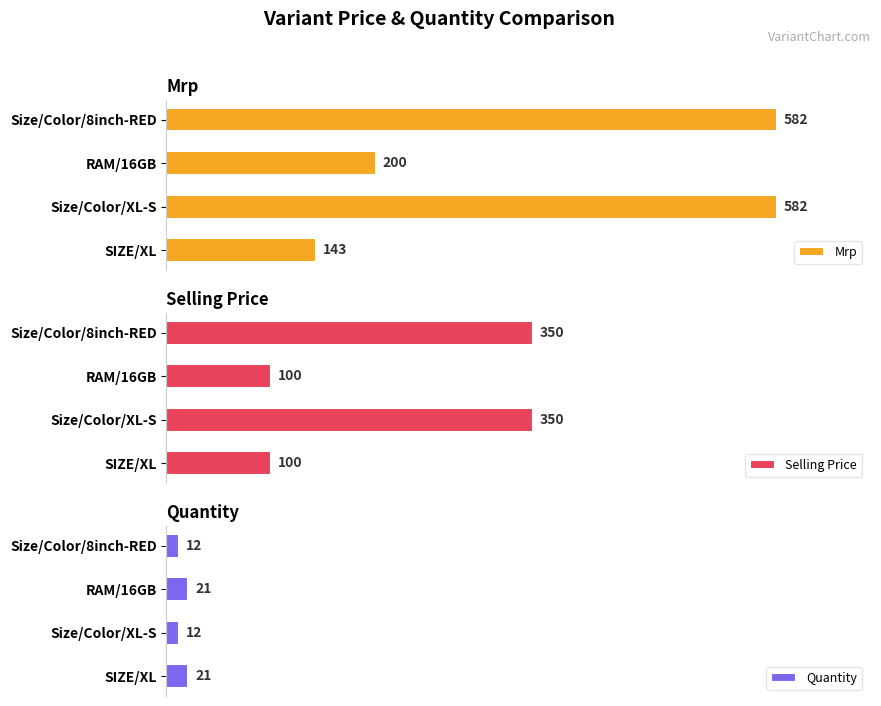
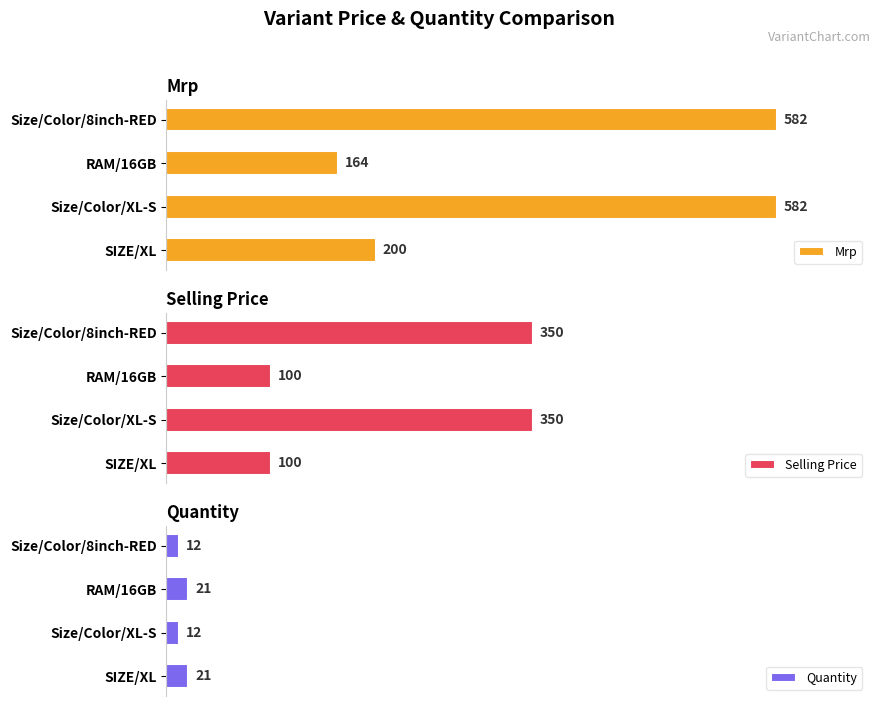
Mrp, RAM/16GB: 200 -> 164
Mrp, SIZE/XL: 143 -> 200
